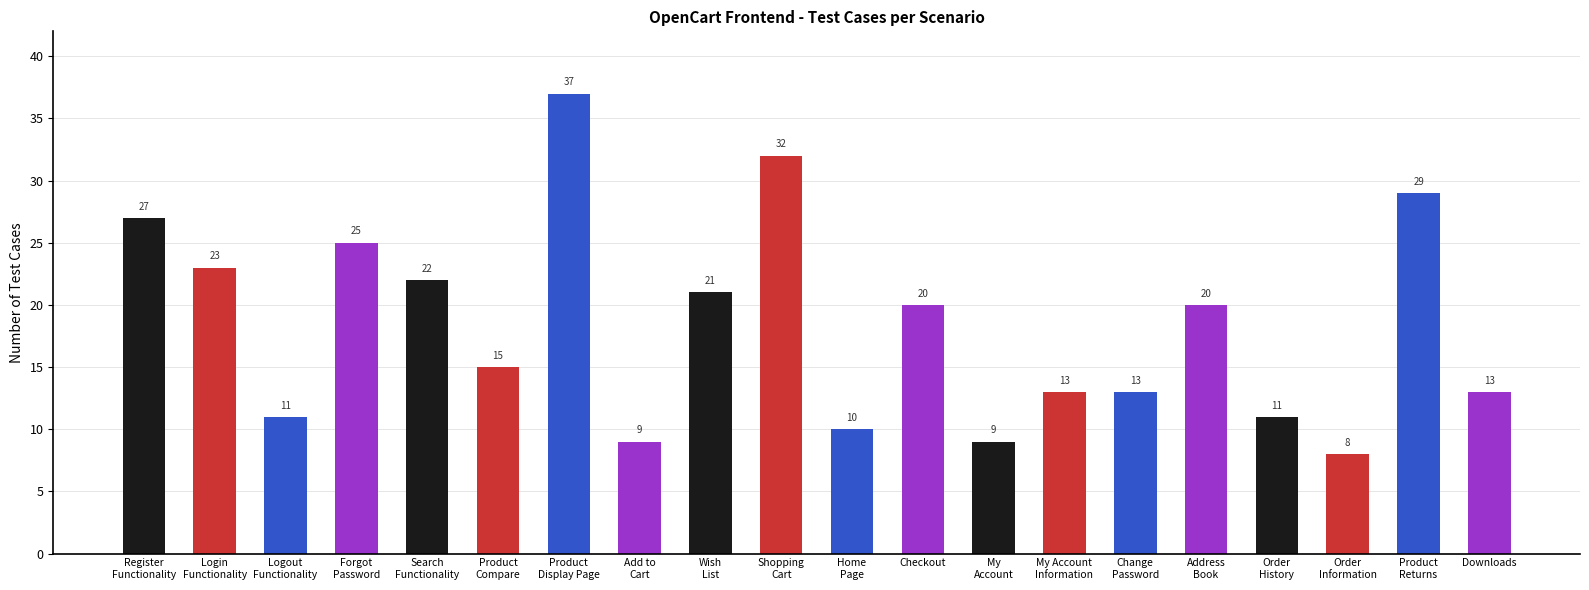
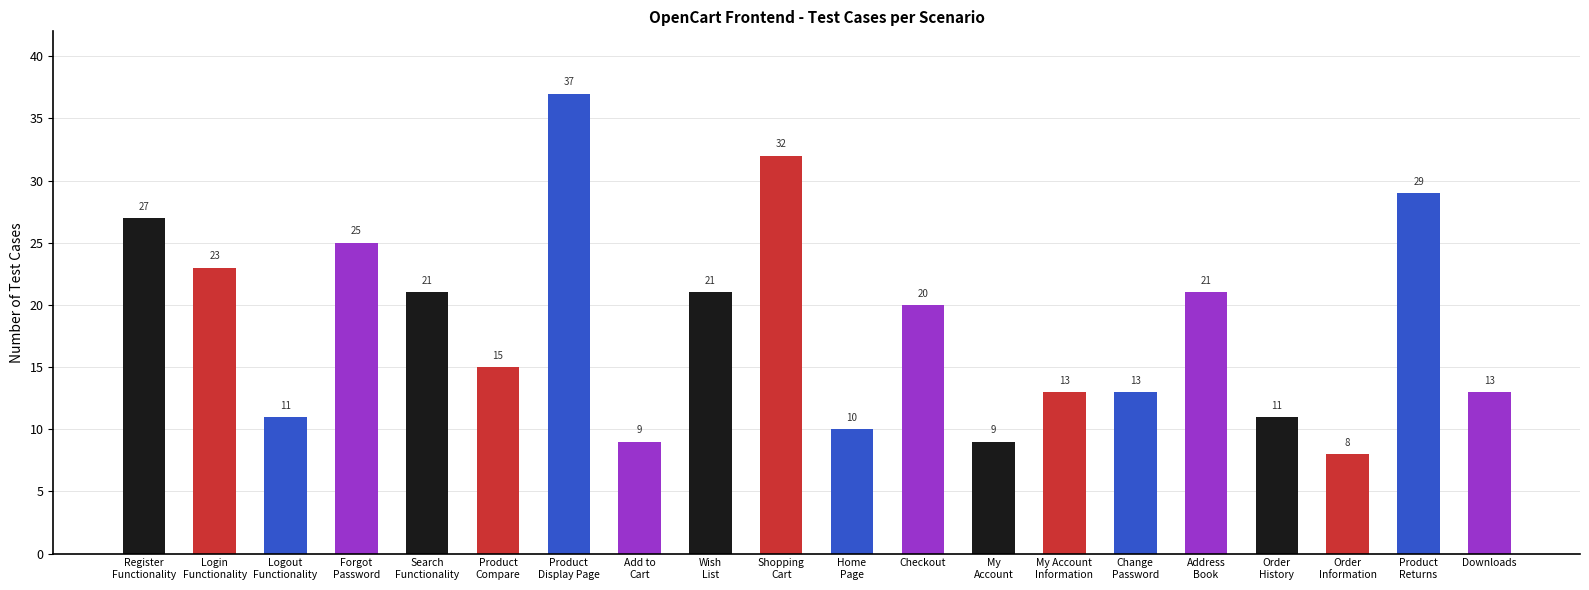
Search Functionality: 22 -> 21
Address Book: 20 -> 21
